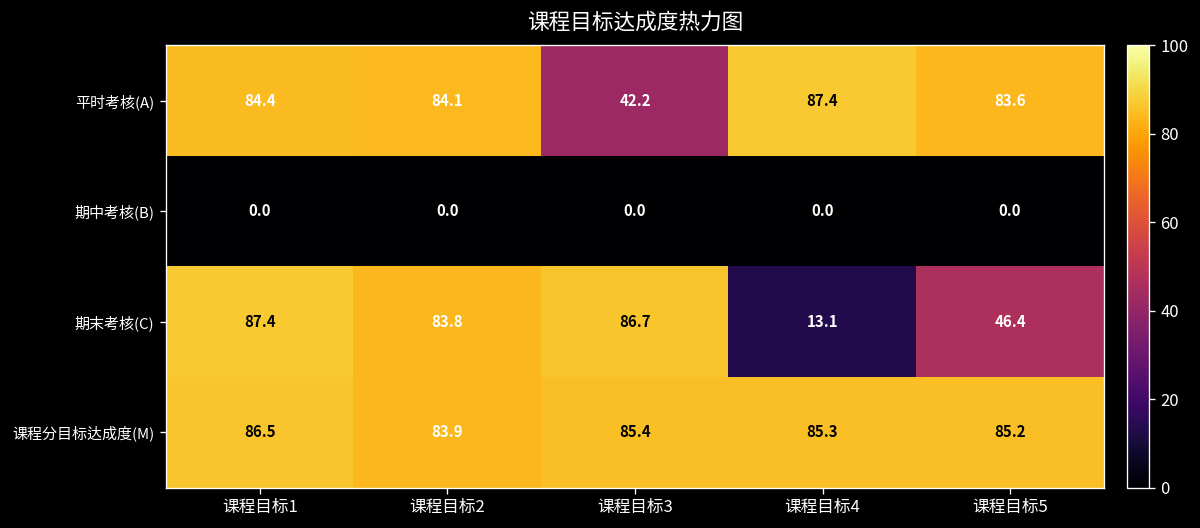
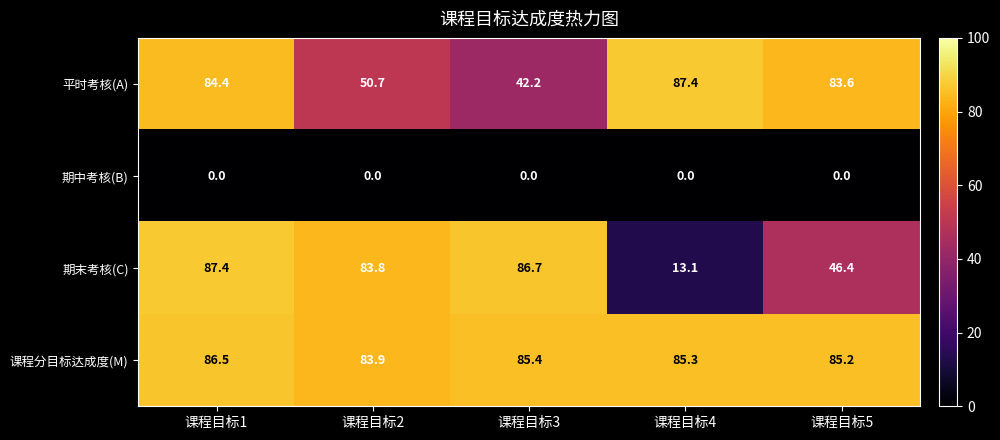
平时考核(A), 课程目标2: 84.1 -> 50.7
